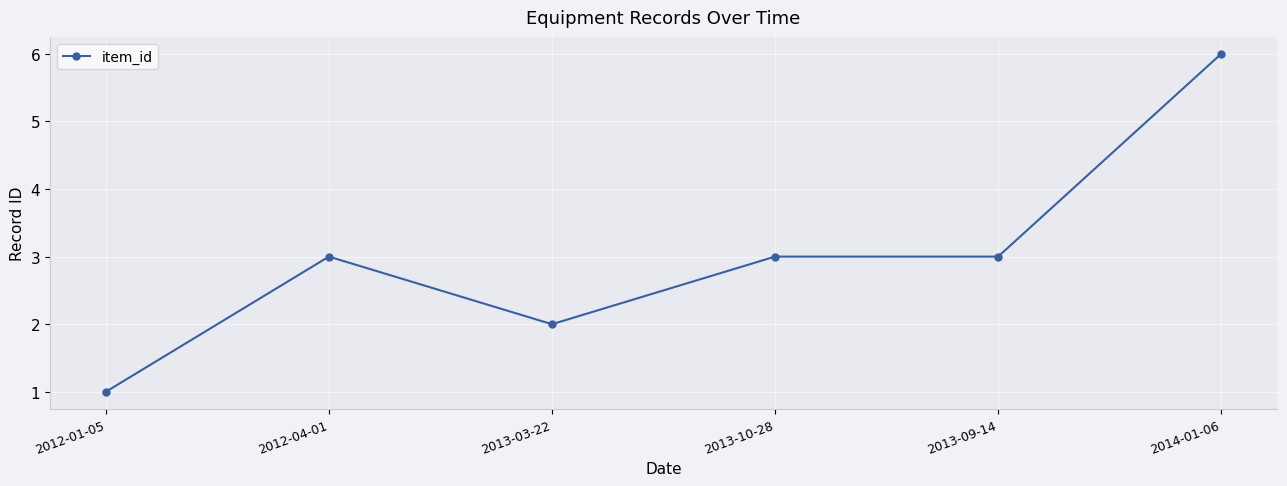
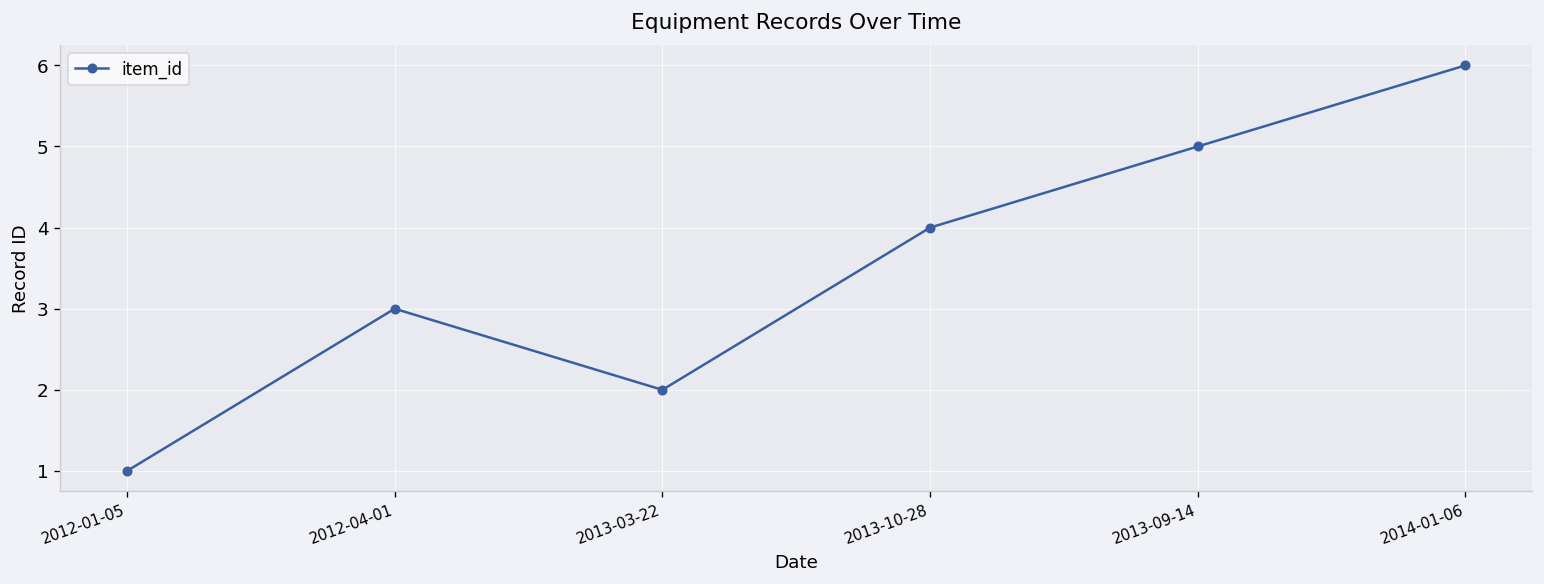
2013-10-28: 3 -> 4
2013-09-14: 3 -> 5
